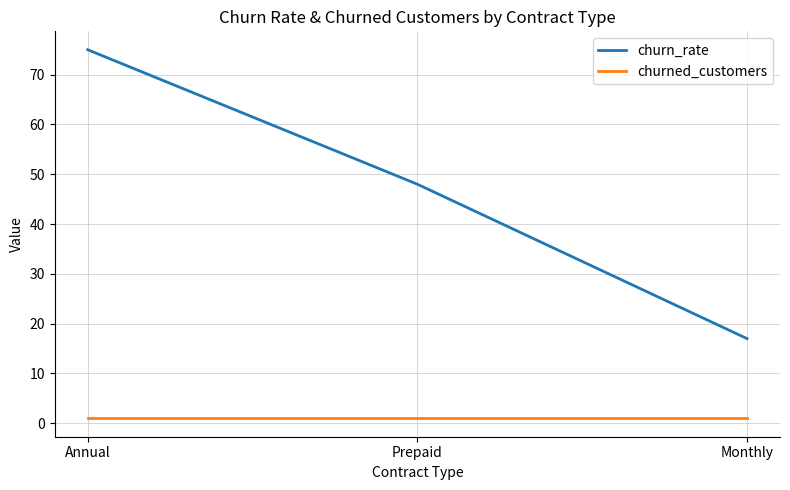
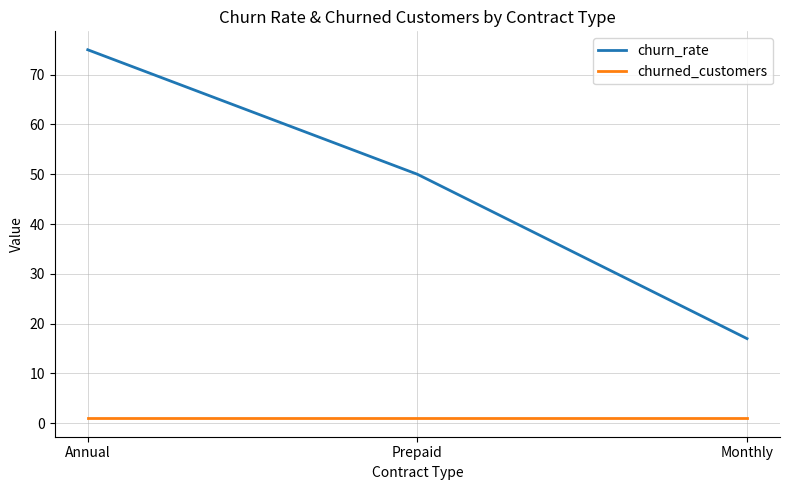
churn_rate, Prepaid: 48 -> 50
